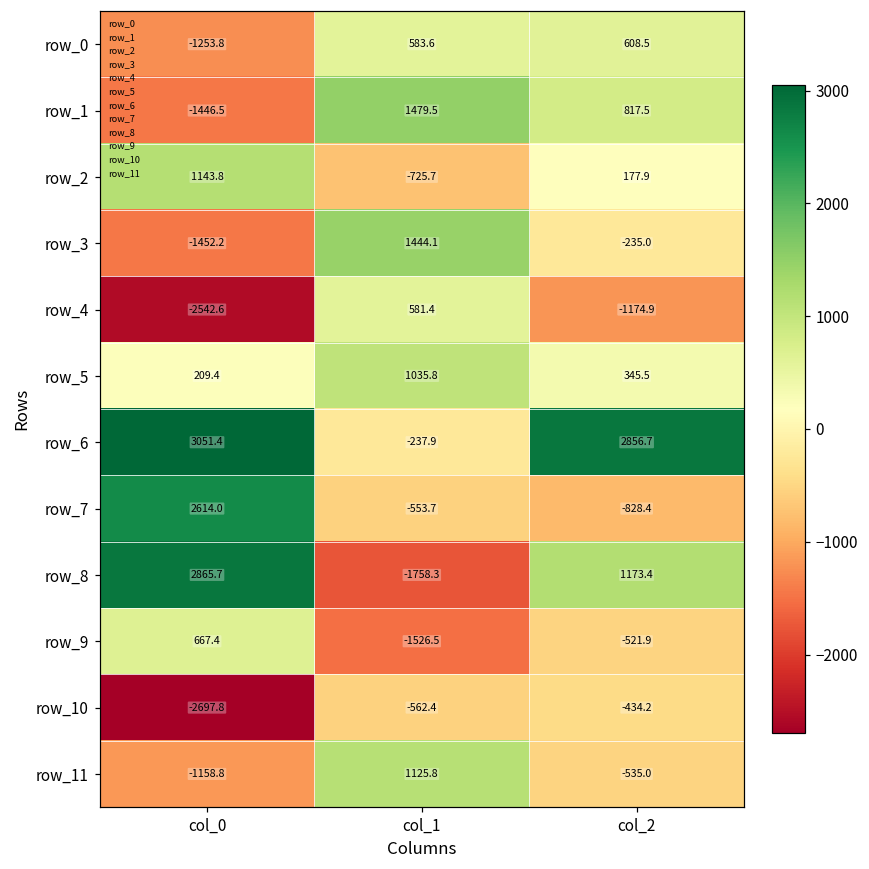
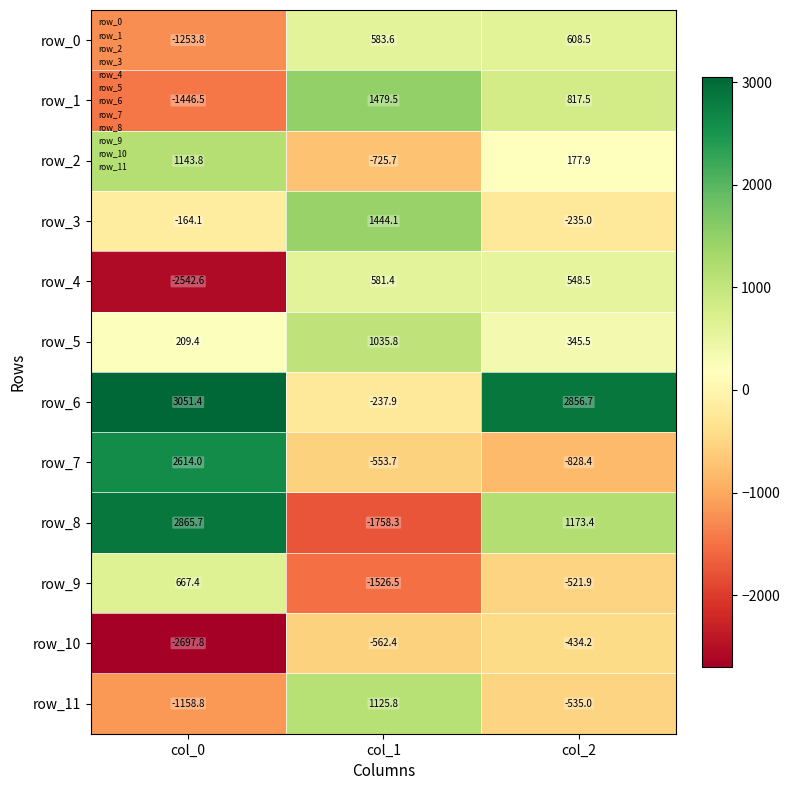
row_3, col_0: -1452.2 -> -164.1
row_4, col_2: -1174.9 -> 548.5
